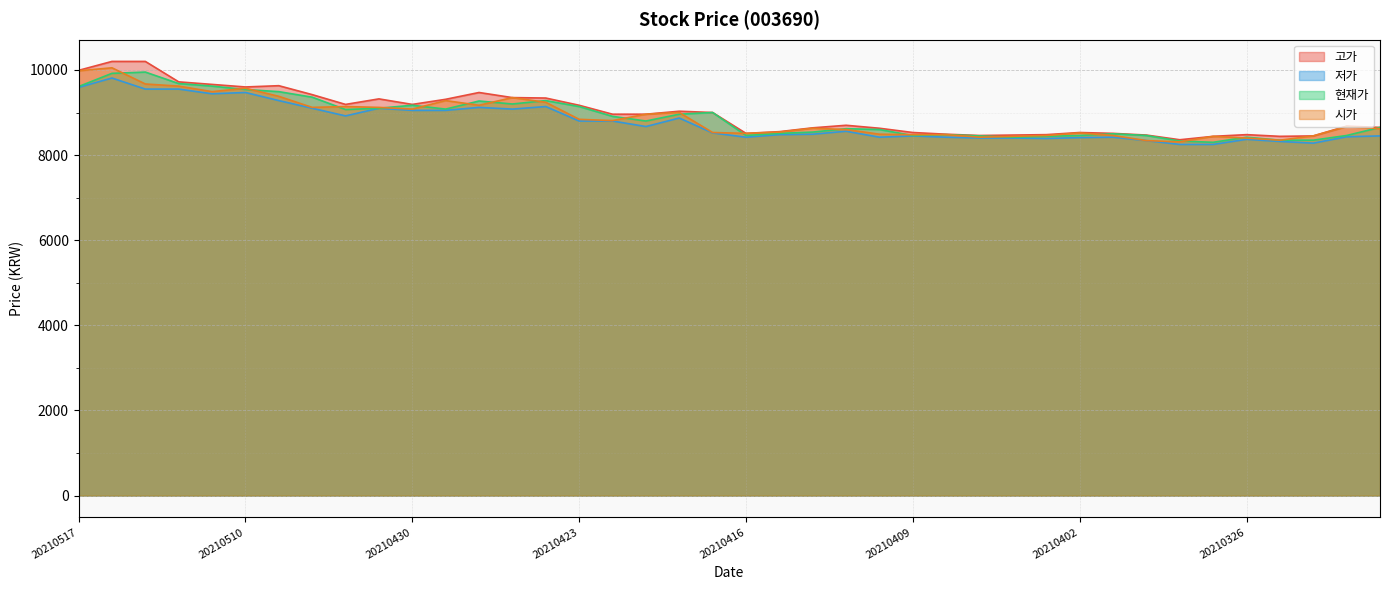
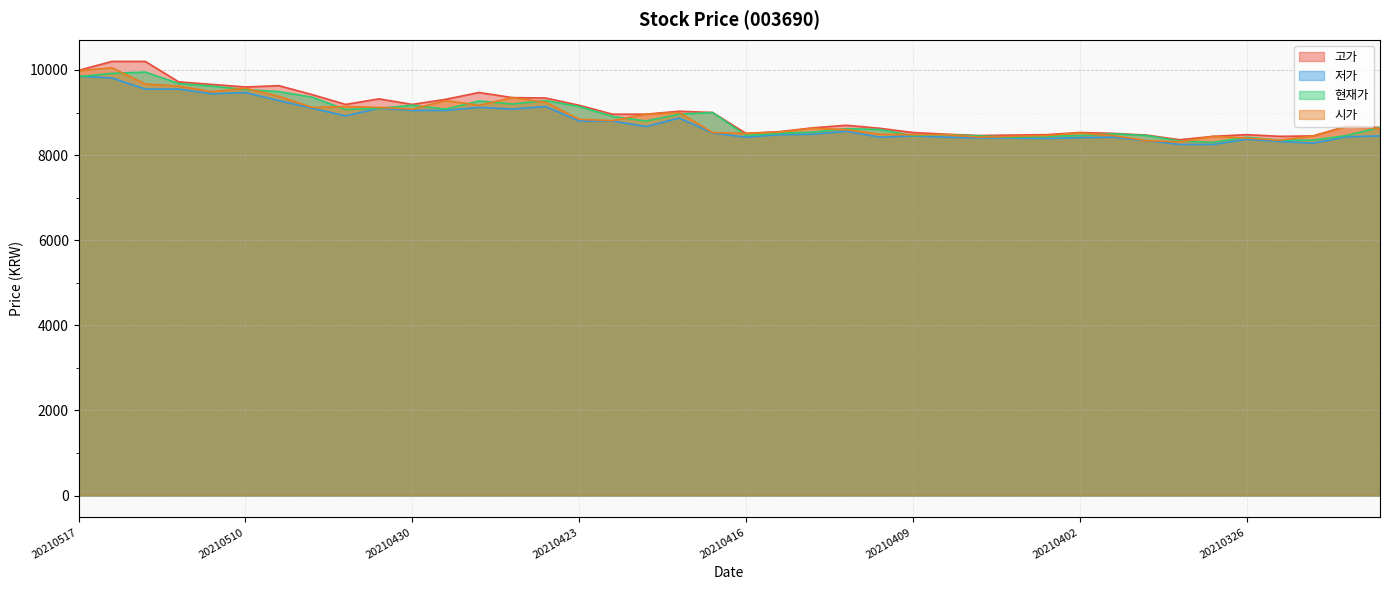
저가, 20210517: 9600 -> 9900
현재가, 20210517: 9600 -> 9800
